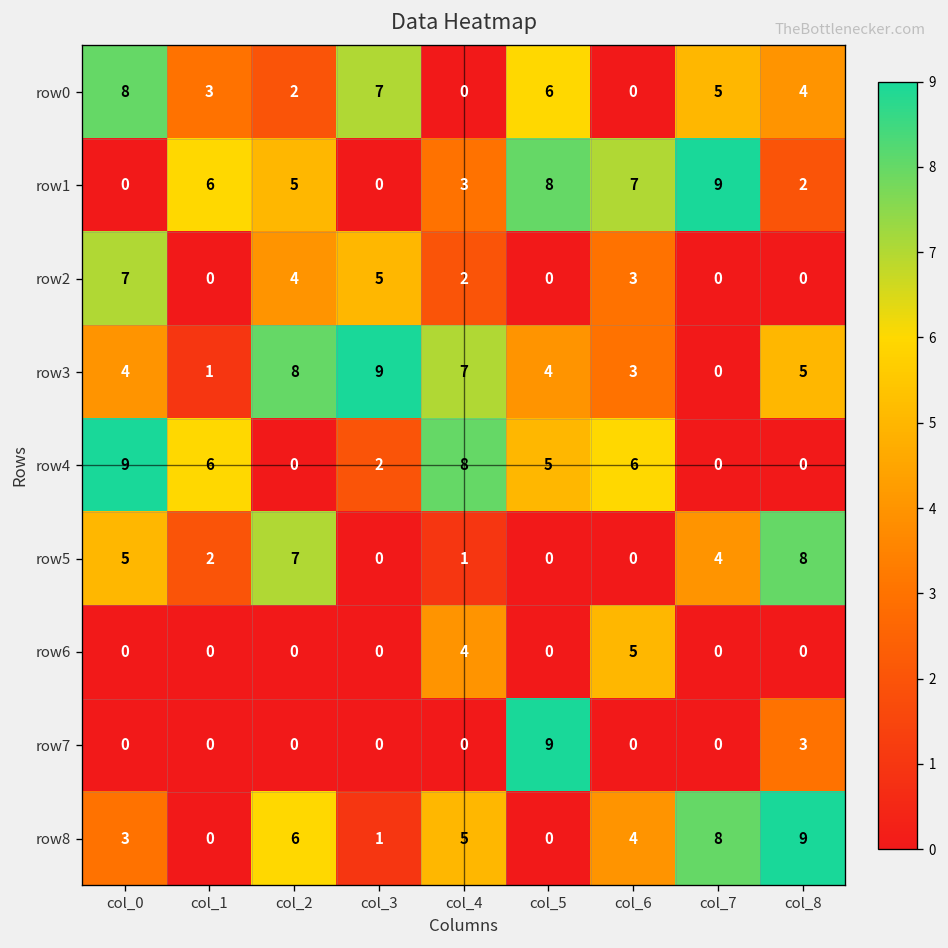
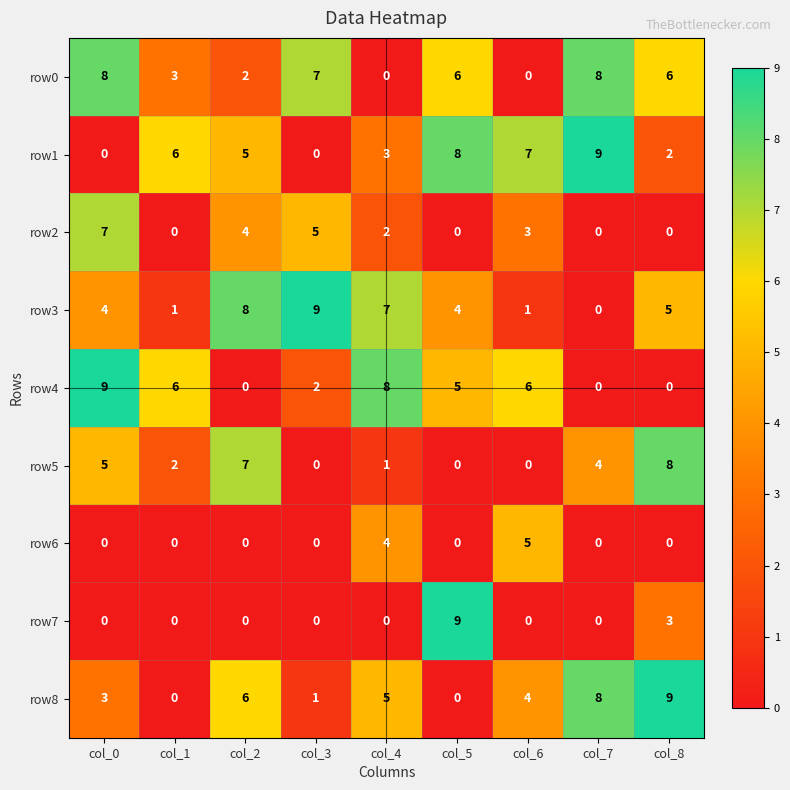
row0, col_7: 5 -> 8
row0, col_8: 4 -> 6
row3, col_6: 3 -> 1
